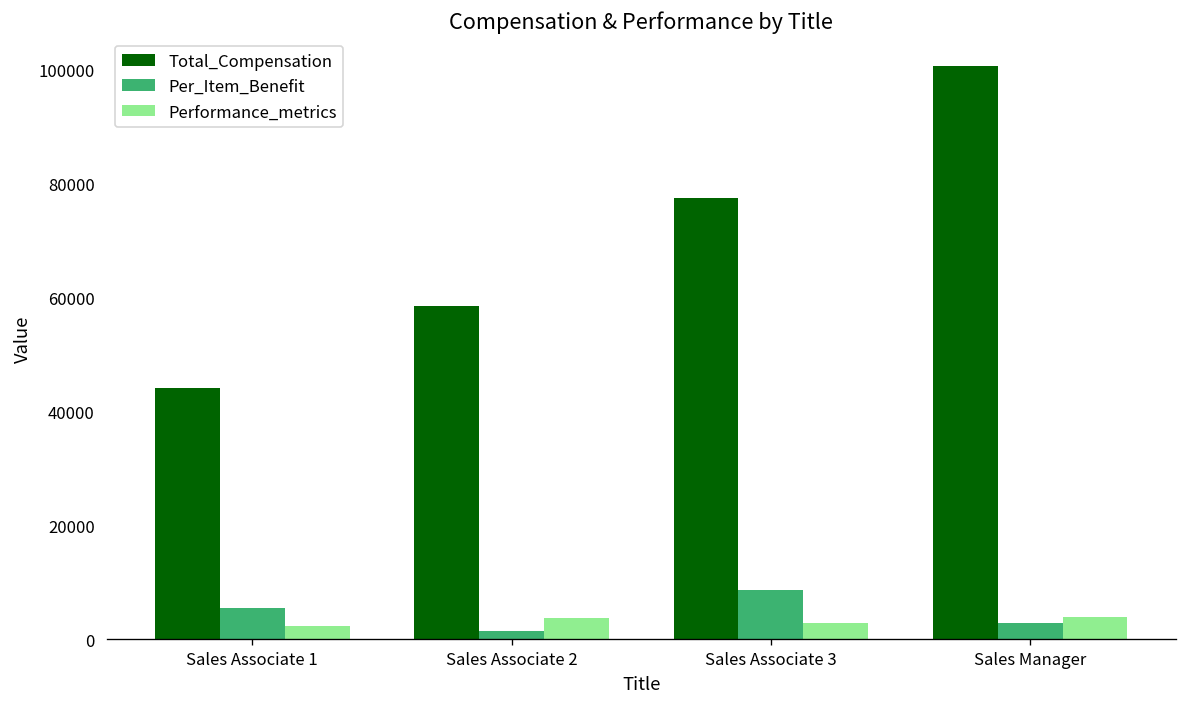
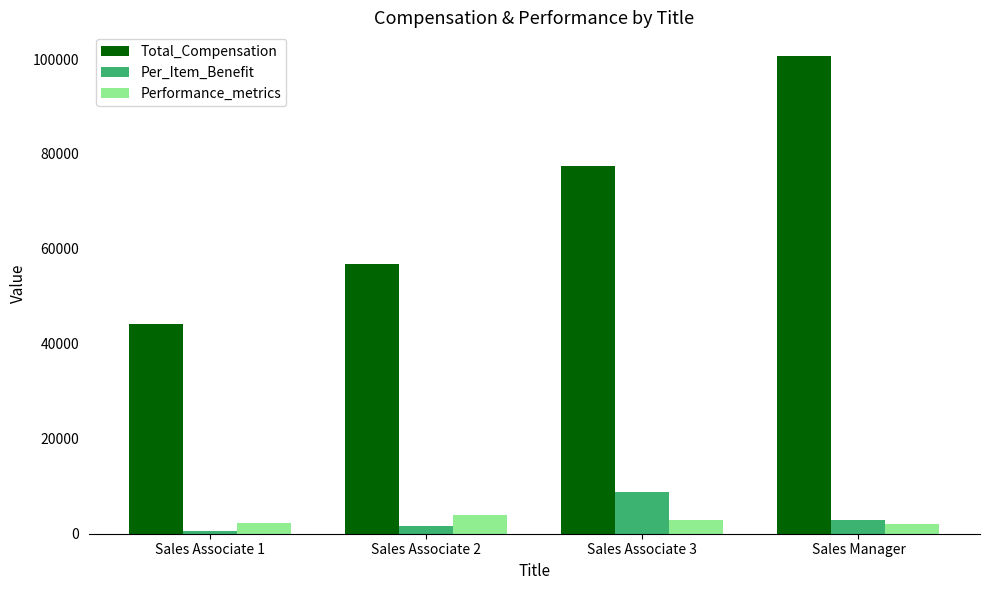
Per_Item_Benefit, Sales Associate 1: 5000 -> 1000
Total_Compensation, Sales Associate 2: 59000 -> 57000
Performance_metrics, Sales Manager: 4000 -> 2000
